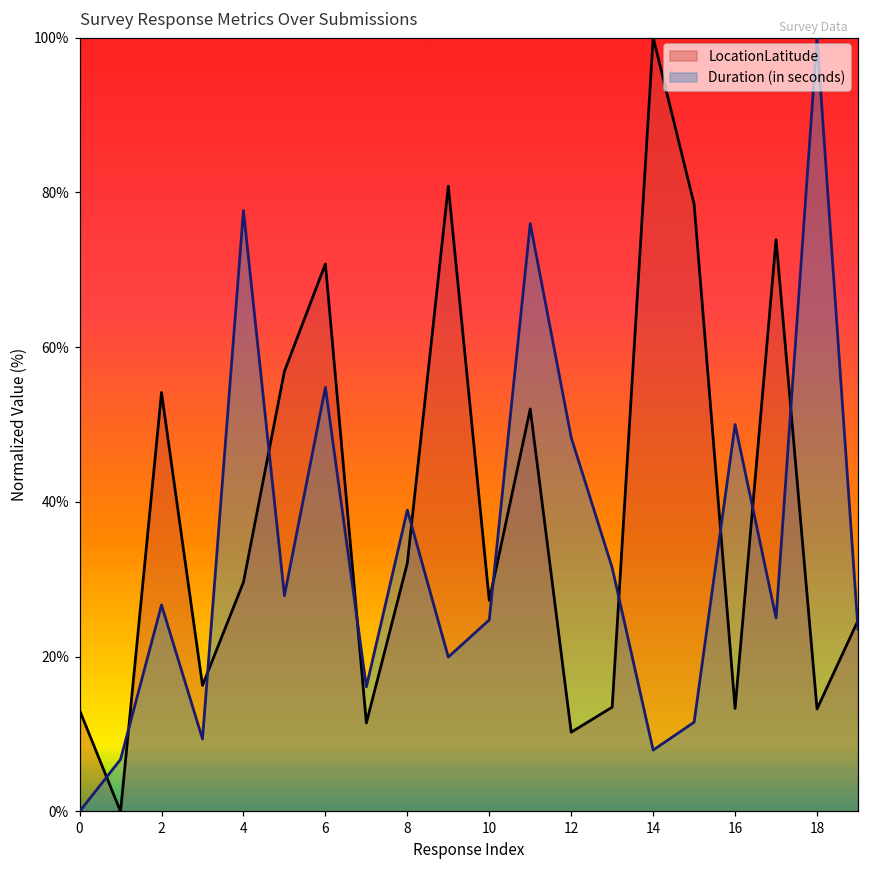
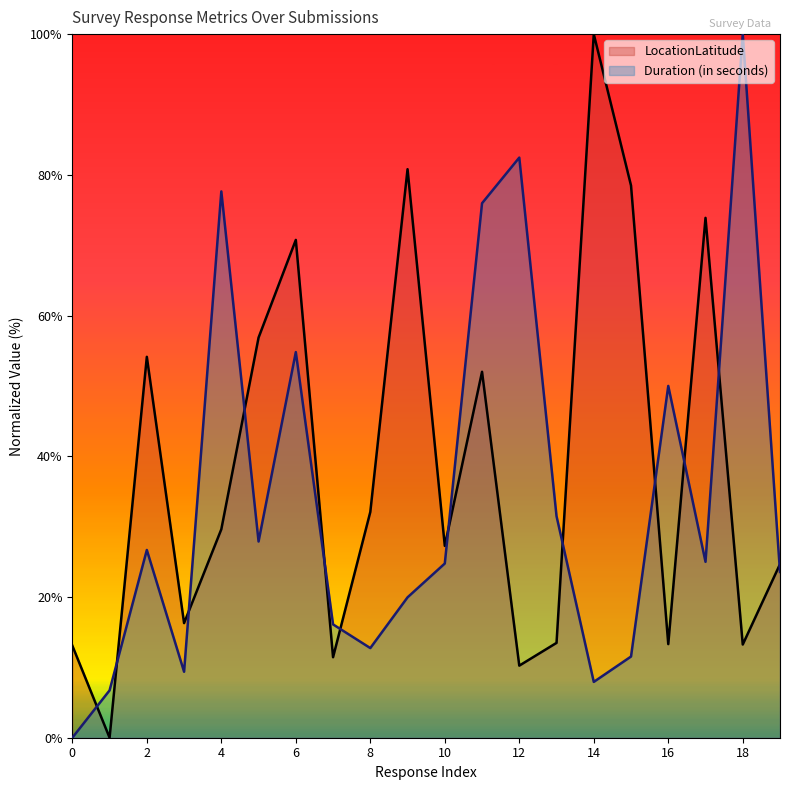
Duration (in seconds), 8: 39% -> 13%
Duration (in seconds), 12: 48% -> 82%
